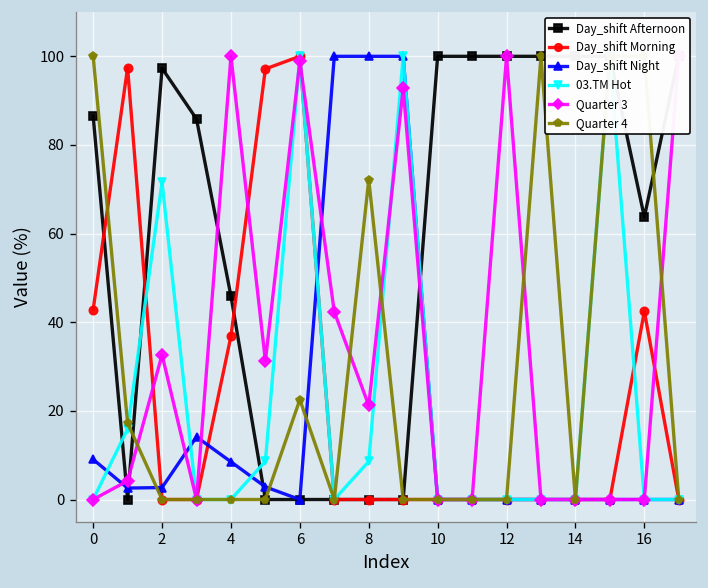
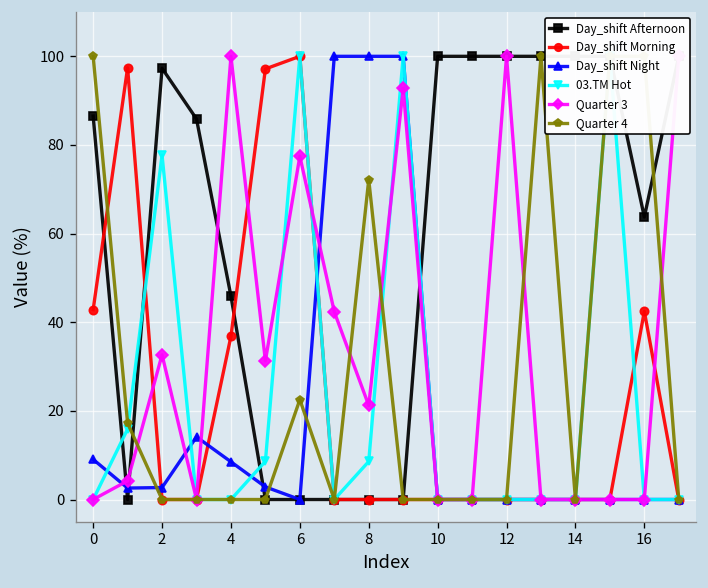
03.TM Hot, 2: 72 -> 78
Quarter 3, 6: 99 -> 77
